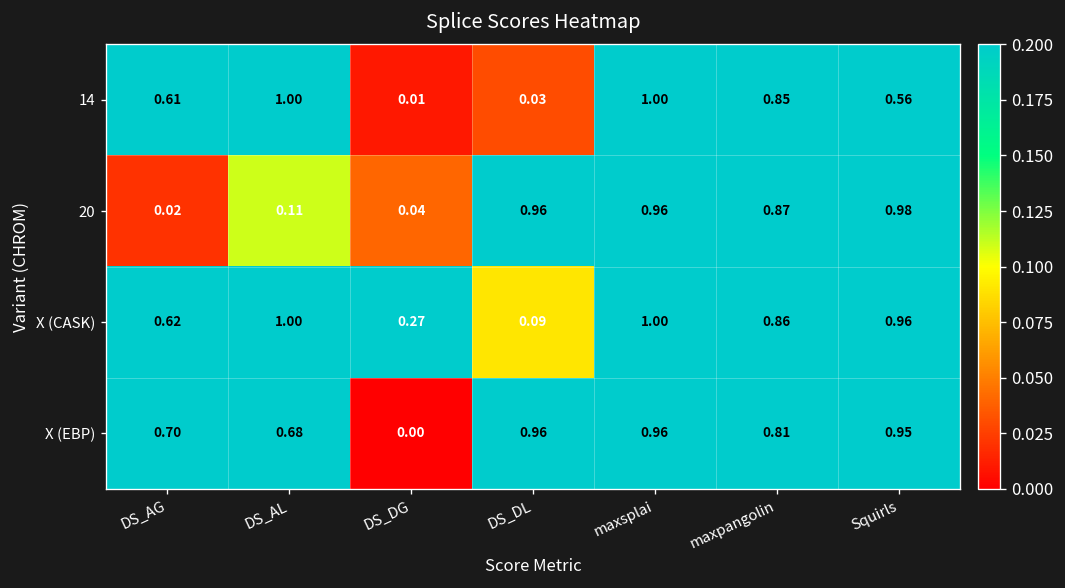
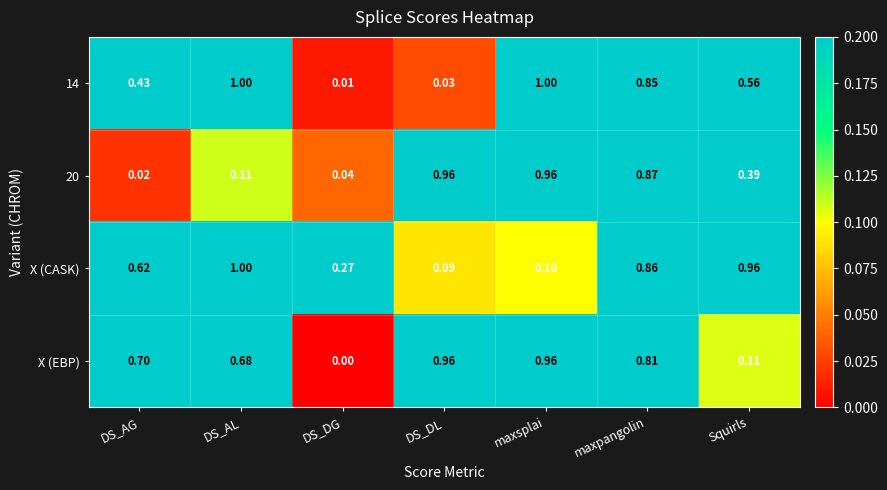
14, DS_AG: 0.61 -> 0.43
20, Squirls: 0.98 -> 0.39
X (CASK), maxsplai: 1.00 -> 0.10
X (EBP), Squirls: 0.95 -> 0.11
